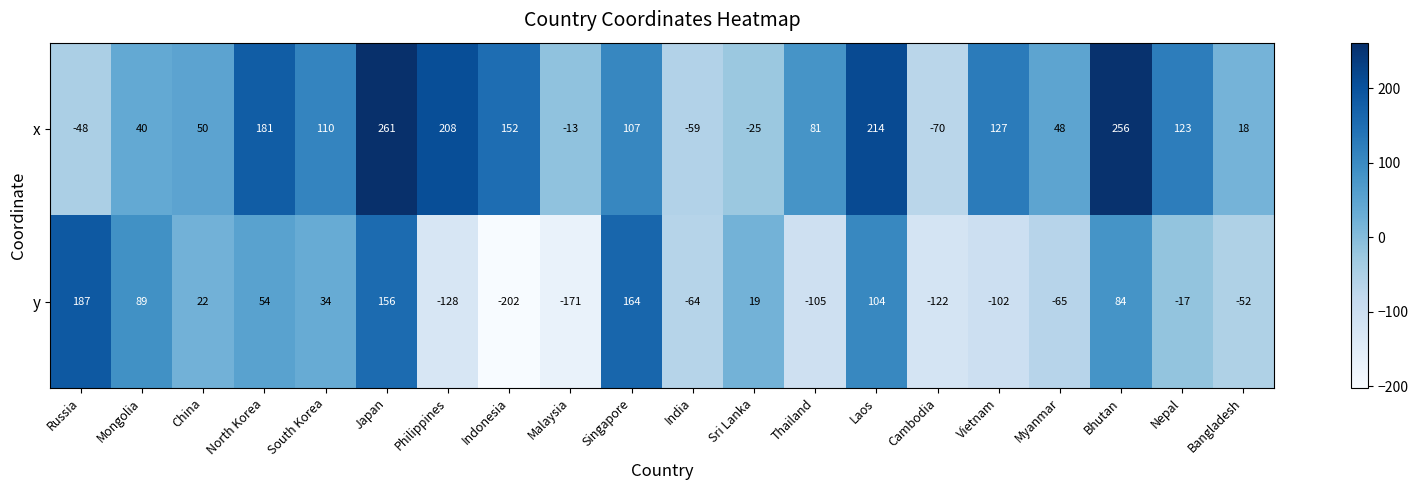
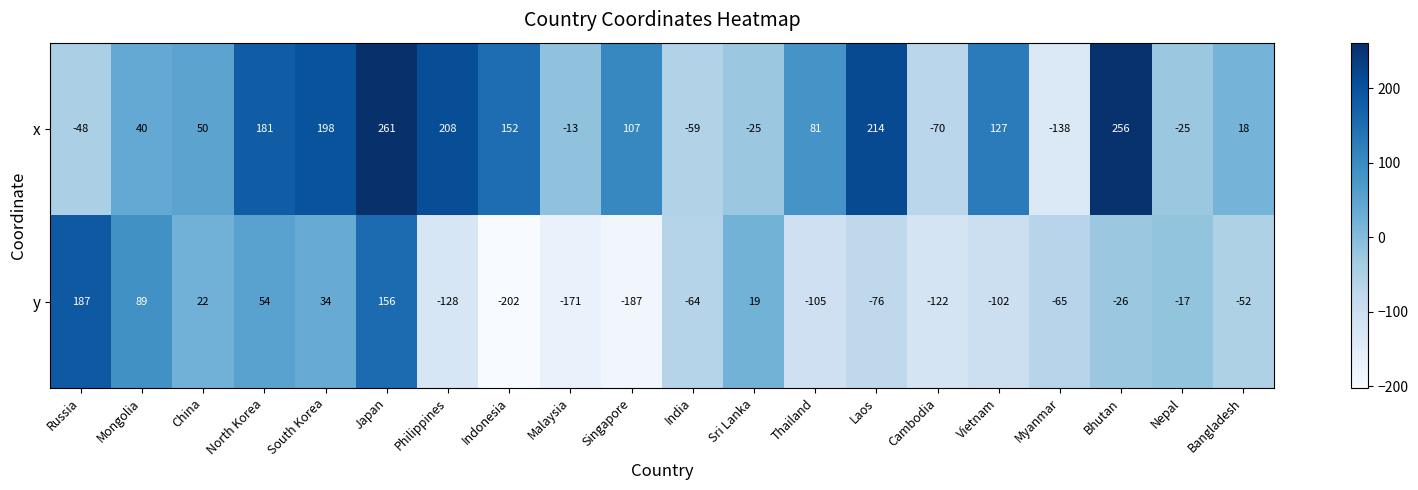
x, South Korea: 110 -> 198
x, Myanmar: 48 -> -138
x, Nepal: 123 -> -25
y, Singapore: 164 -> -187
y, Laos: 104 -> -76
y, Bhutan: 84 -> -26
